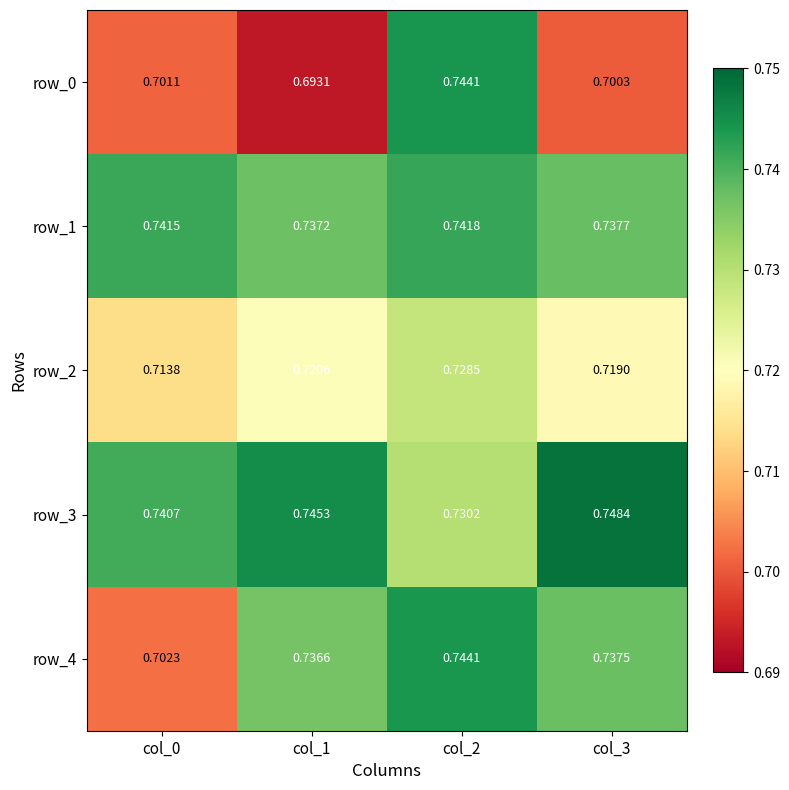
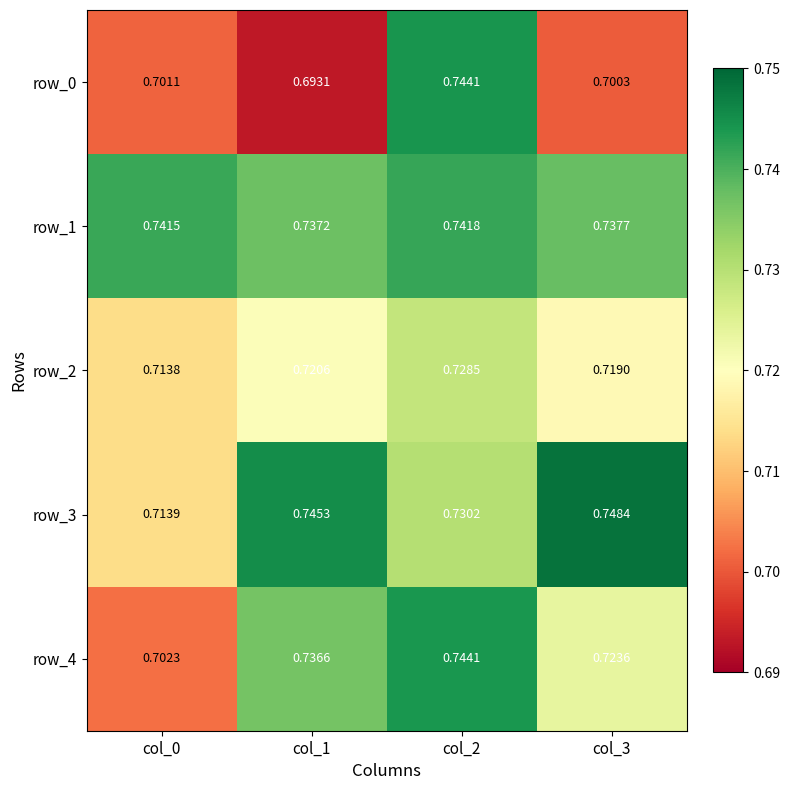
row_3, col_0: 0.7407 -> 0.7139
row_4, col_3: 0.7375 -> 0.7236
